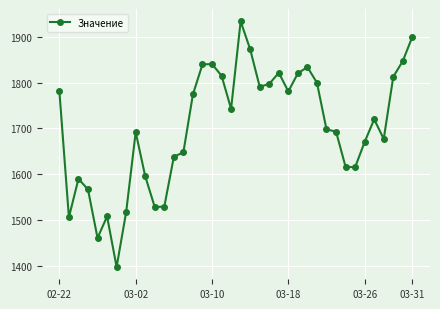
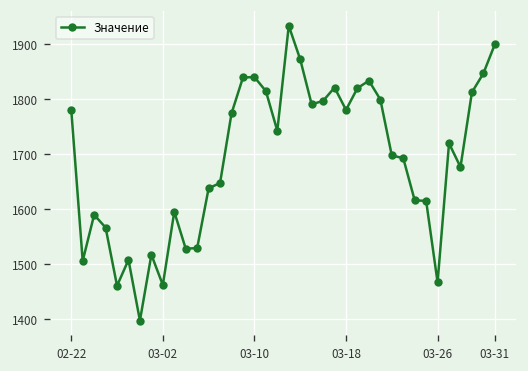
03-02: 1690 -> 1460
03-26: 1670 -> 1470
